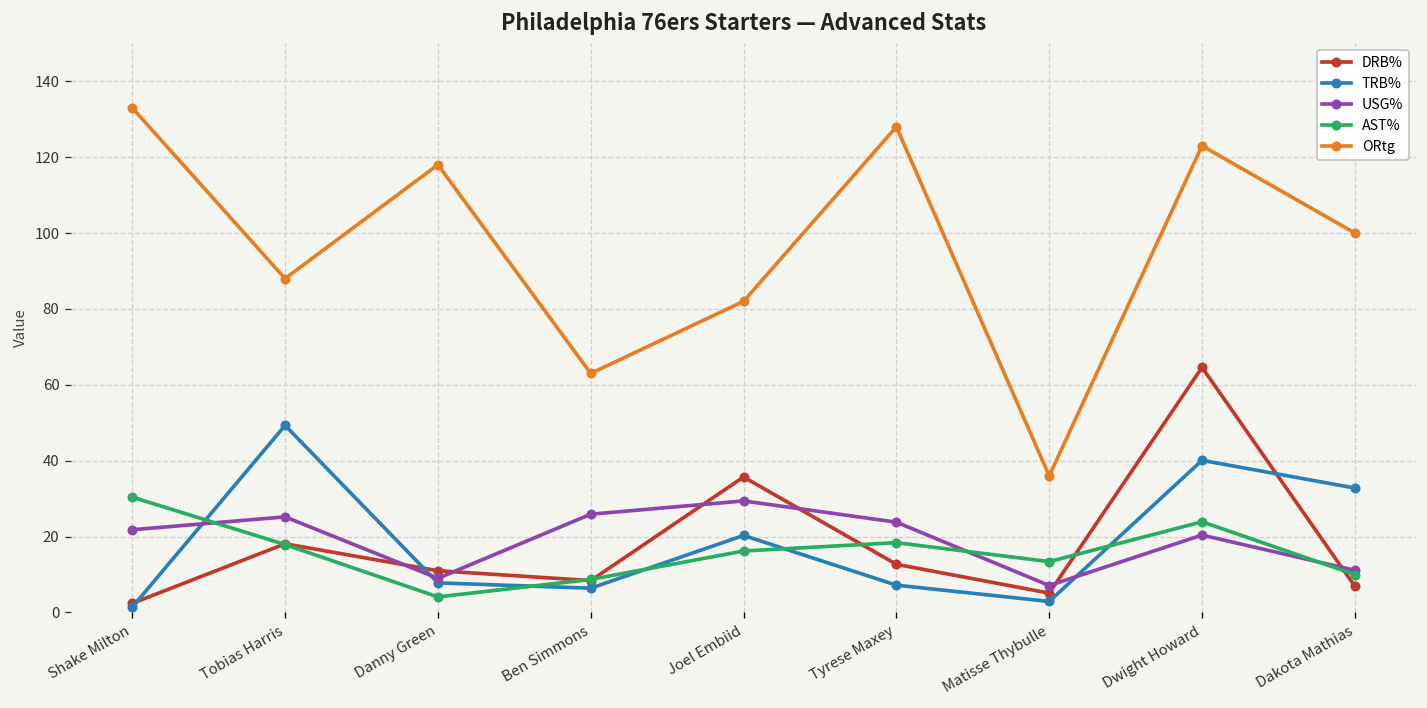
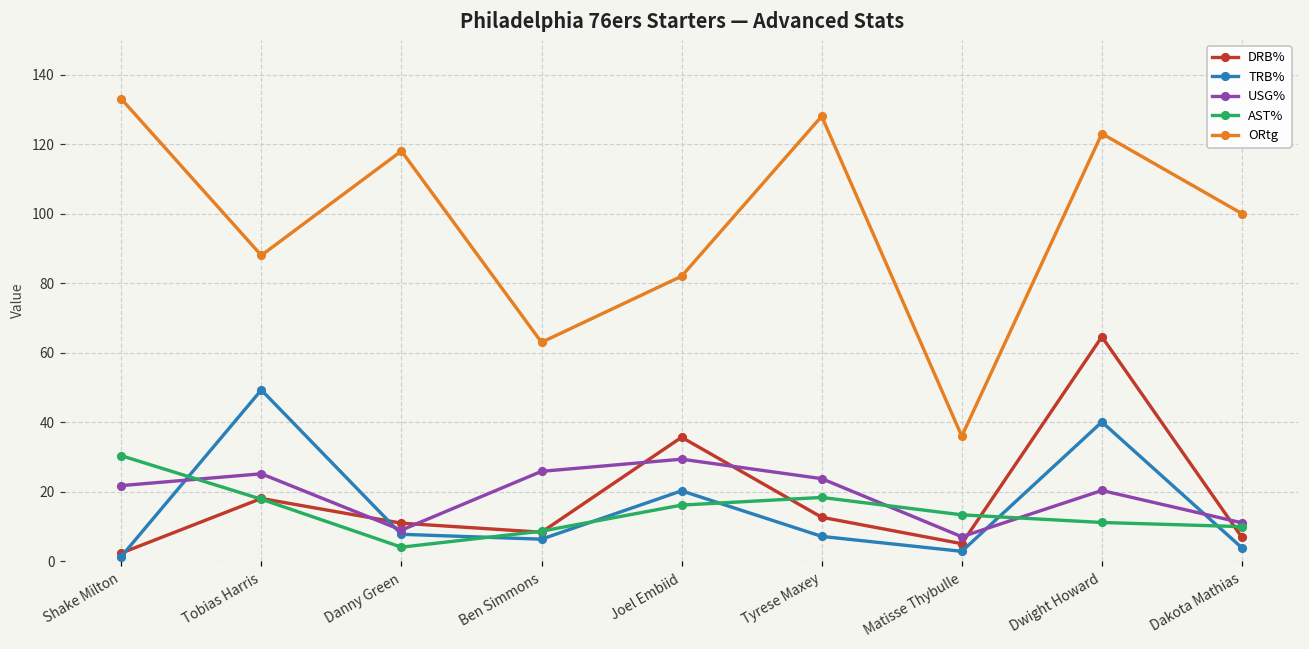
AST%, Dwight Howard: 24 -> 11
TRB%, Dakota Mathias: 33 -> 4
